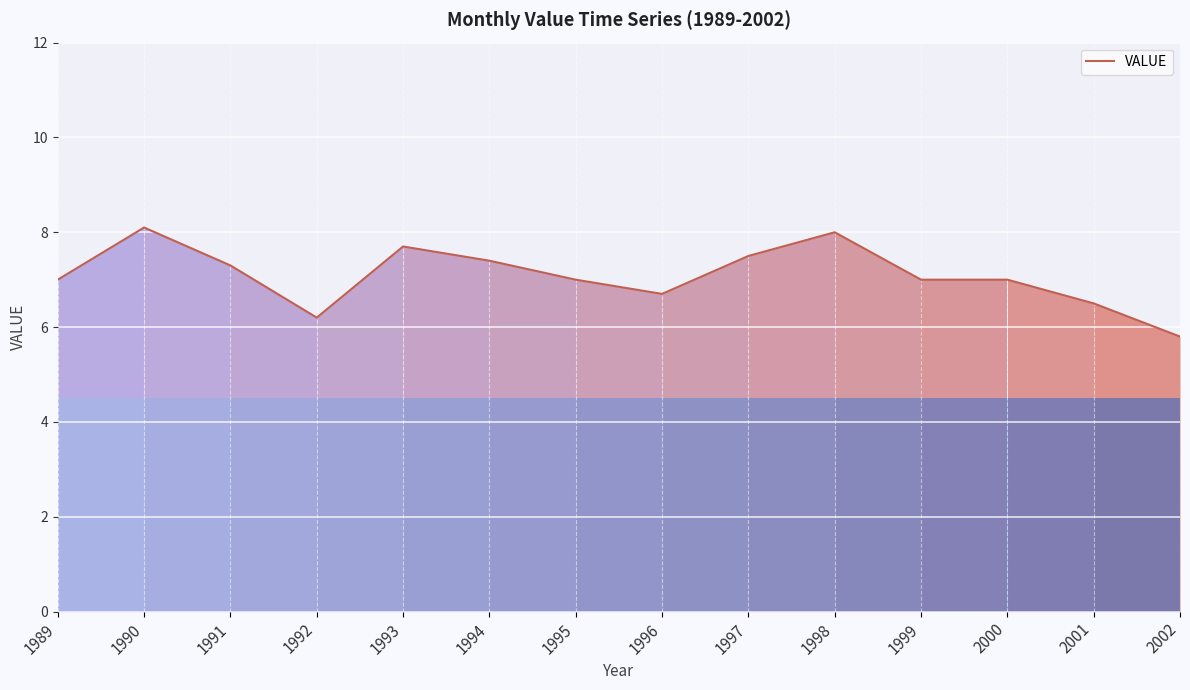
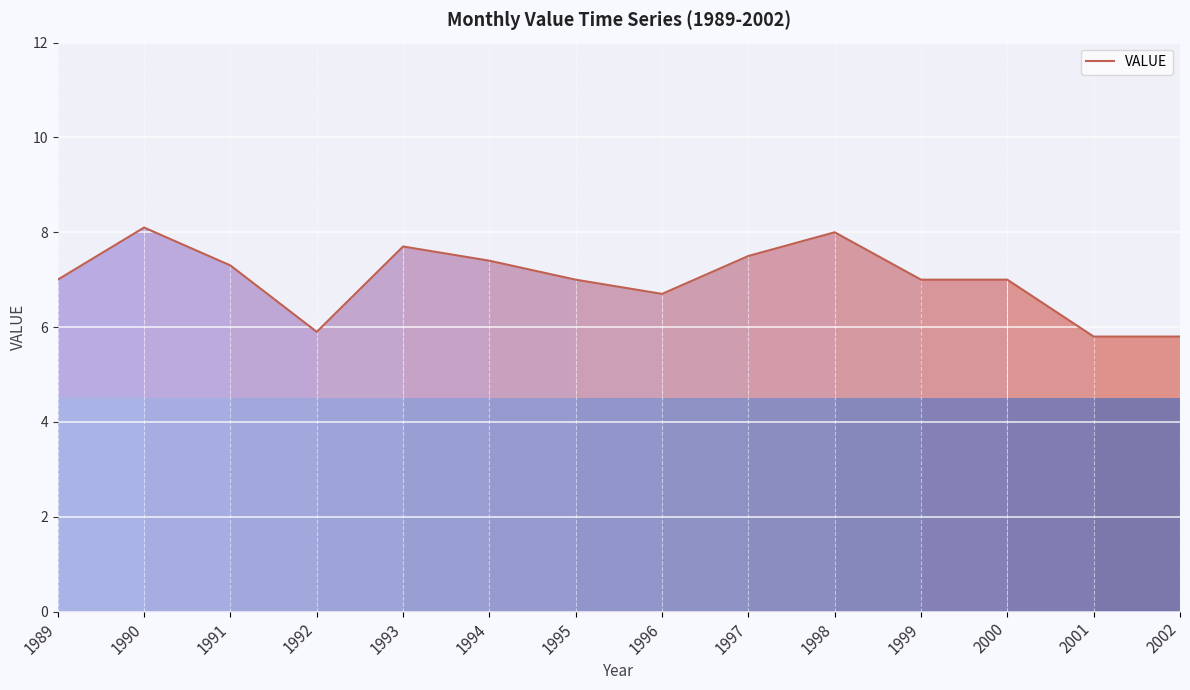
VALUE, 1992: 6.2 -> 5.9
VALUE, 2001: 6.5 -> 5.8
